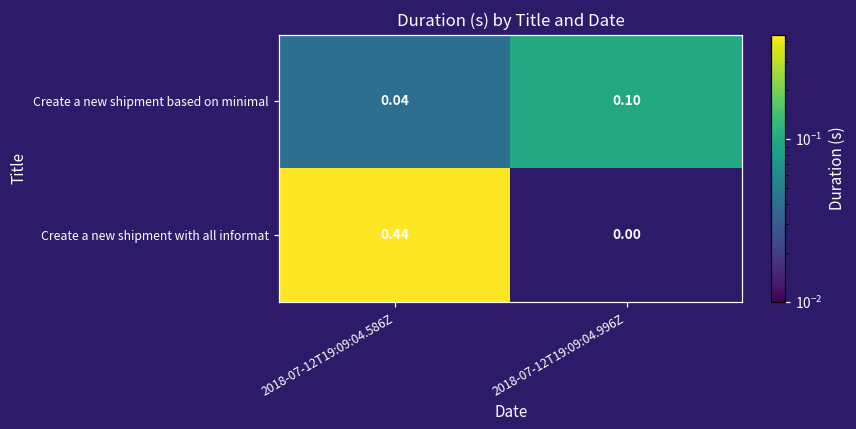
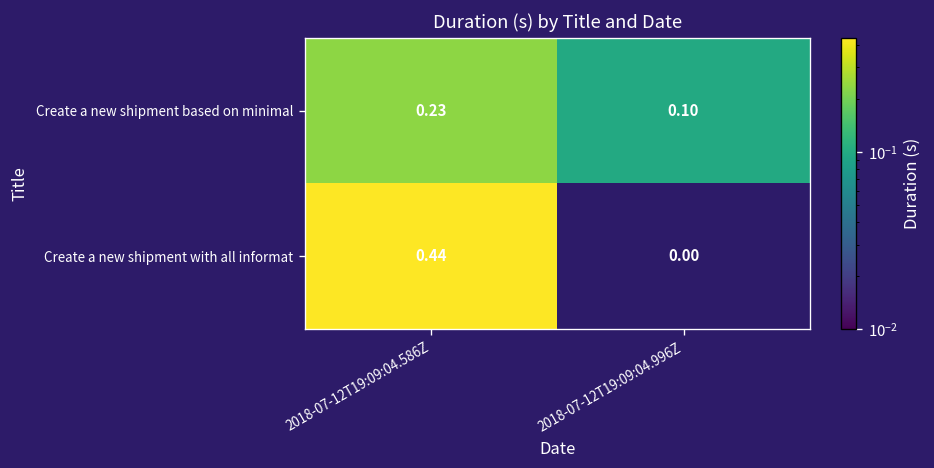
Create a new shipment based on minimal, 2018-07-12T19:09:04.586Z: 0.04 -> 0.23
